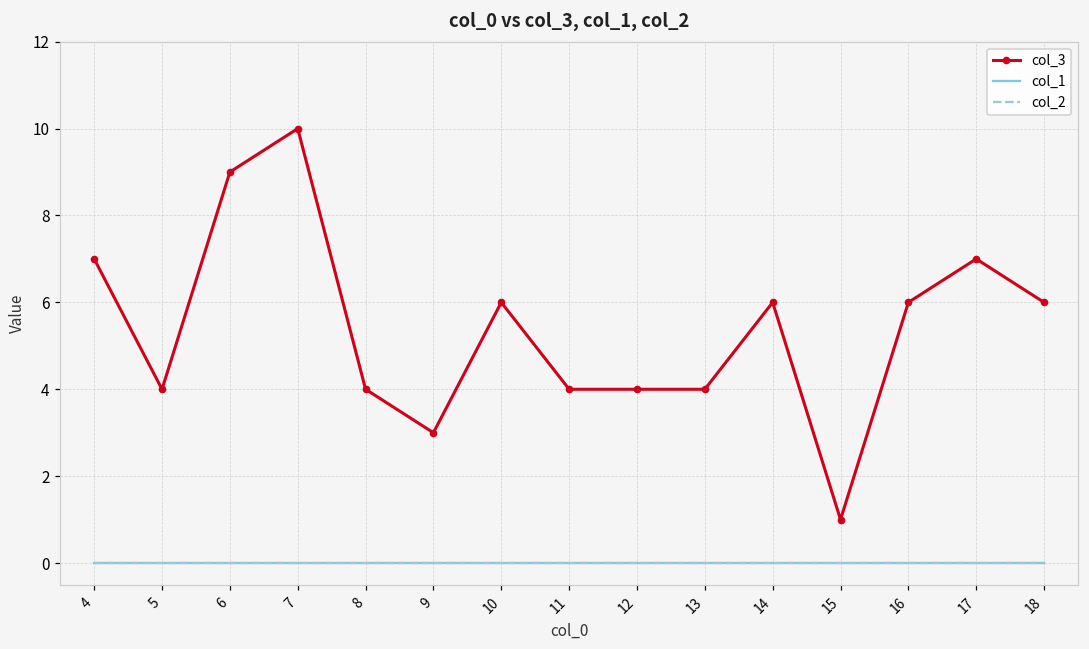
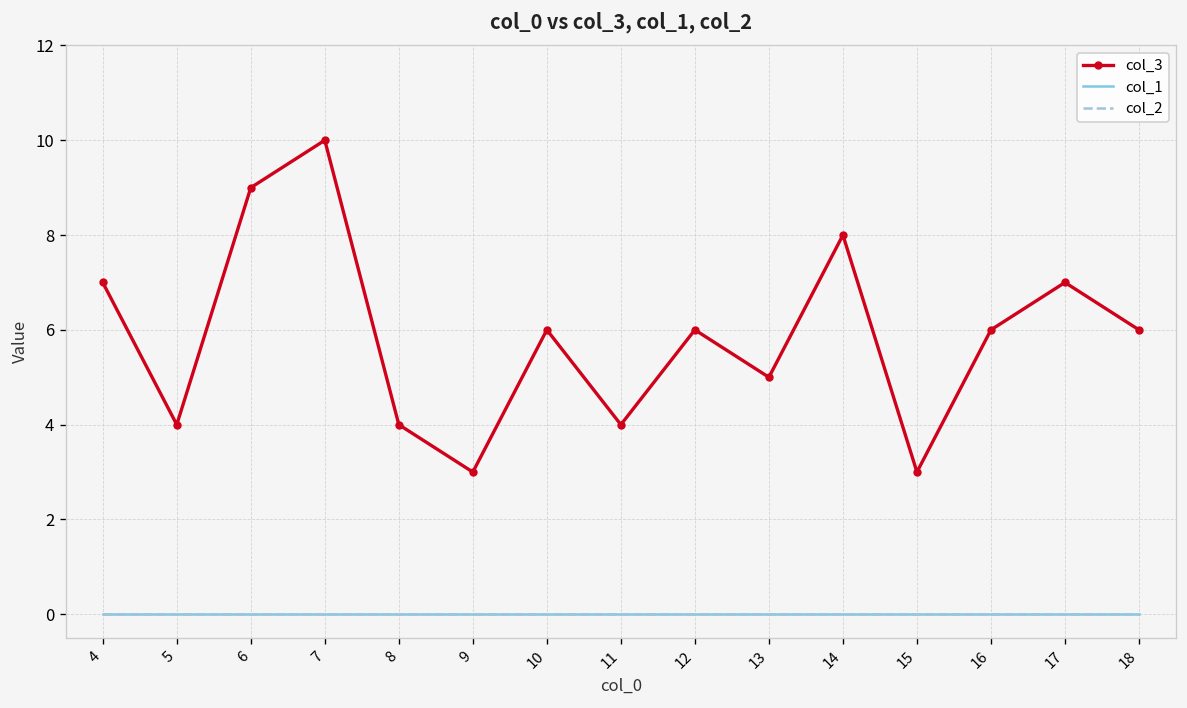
col_3, 12: 4 -> 6
col_3, 13: 4 -> 5
col_3, 14: 6 -> 8
col_3, 15: 1 -> 3
